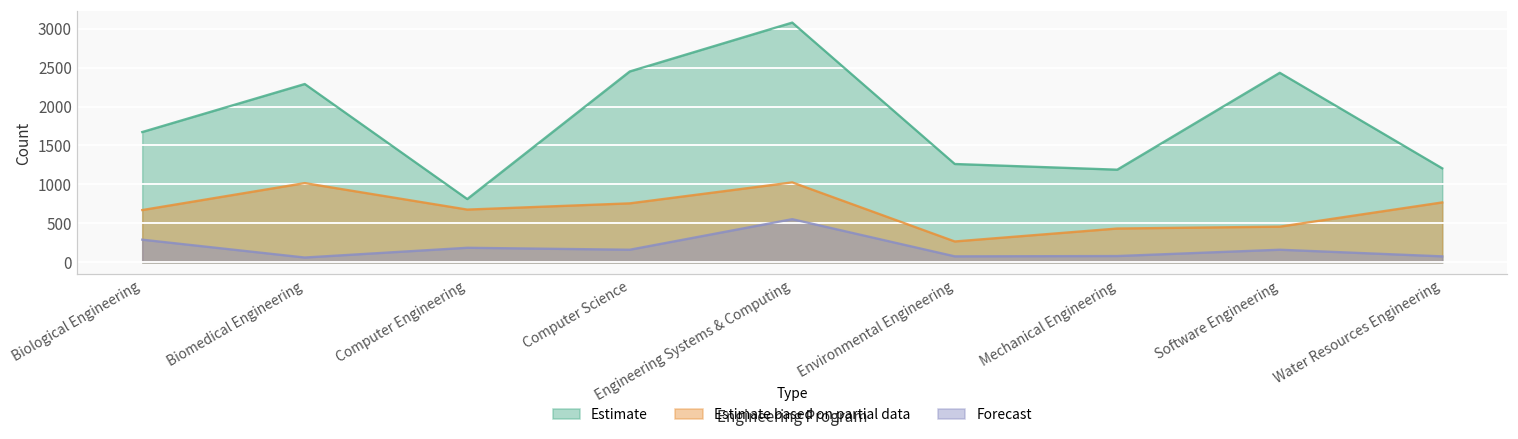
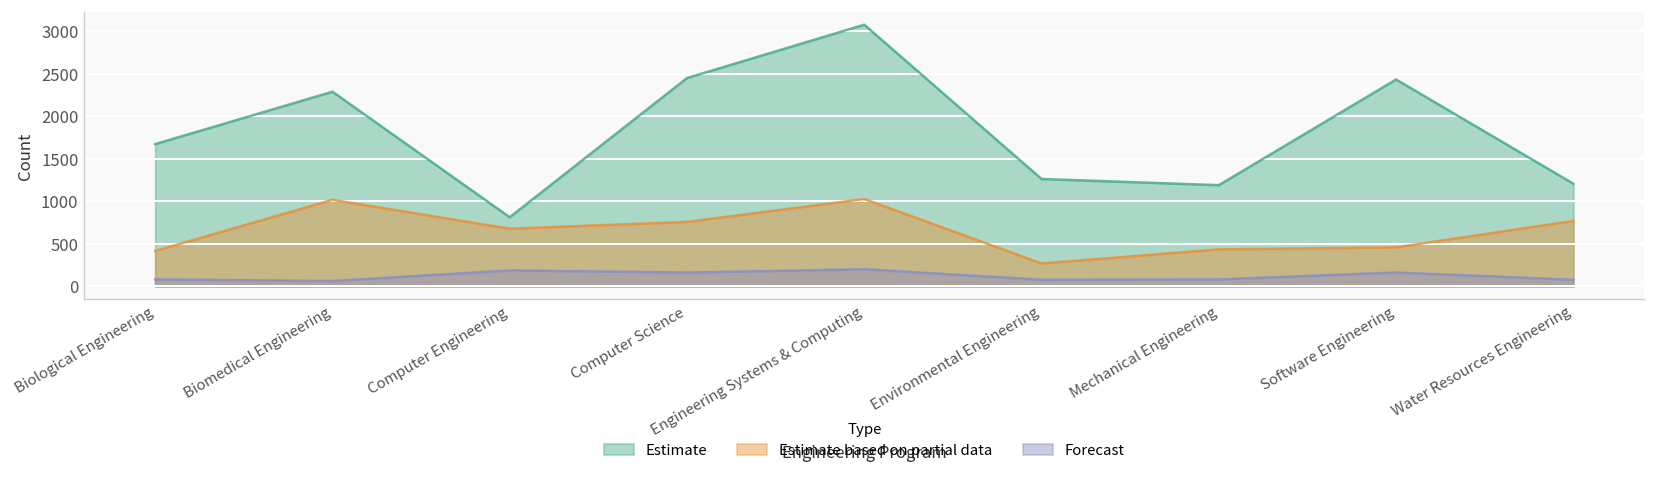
Estimate based on partial data, Biological Engineering: 700 -> 400
Forecast, Biological Engineering: 300 -> 100
Forecast, Engineering Systems & Computing: 600 -> 200
